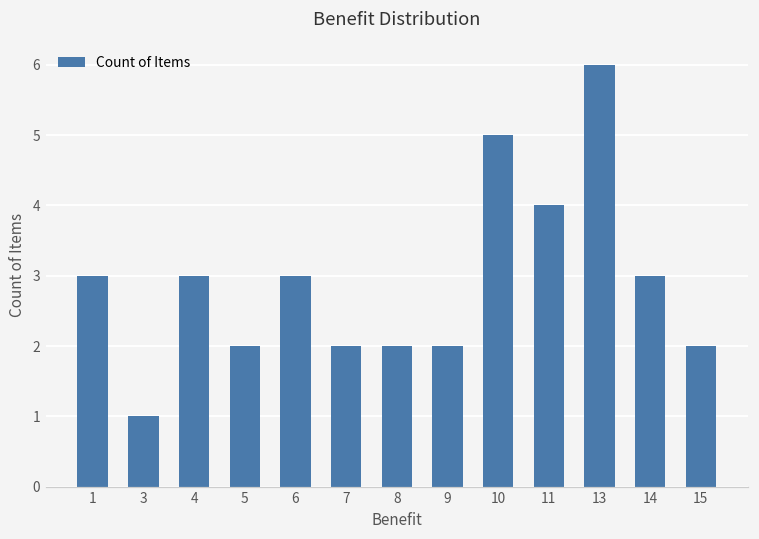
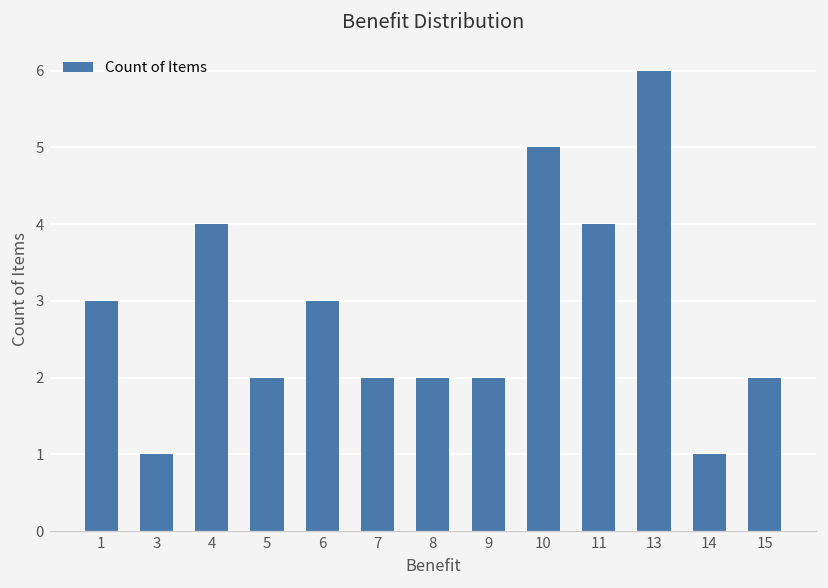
4: 3 -> 4
14: 3 -> 1
